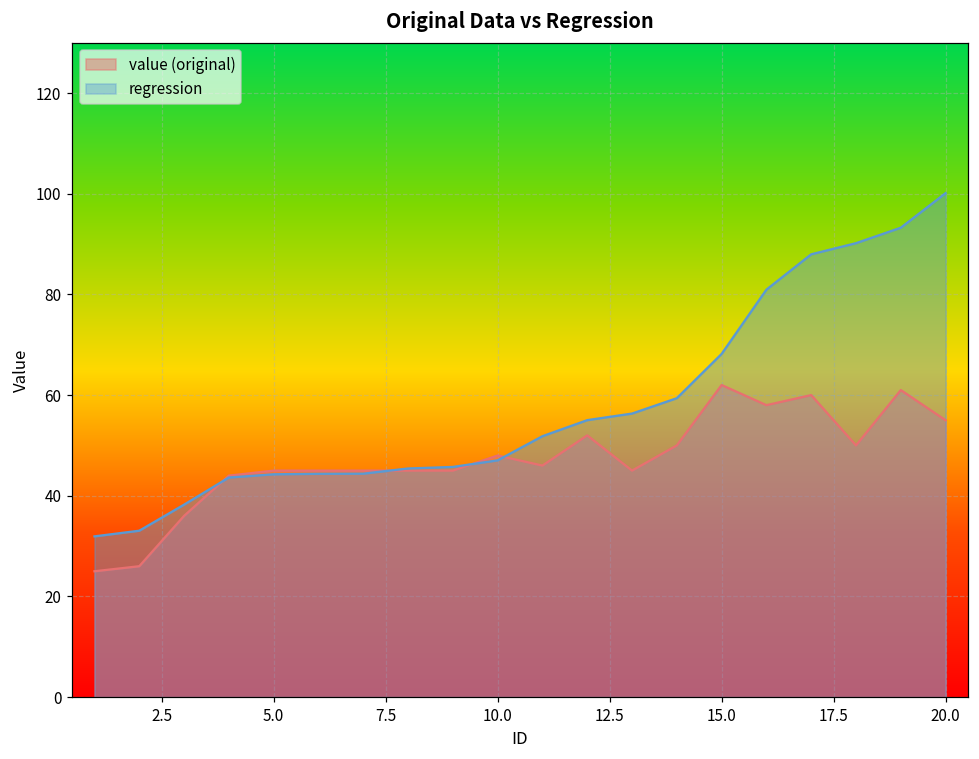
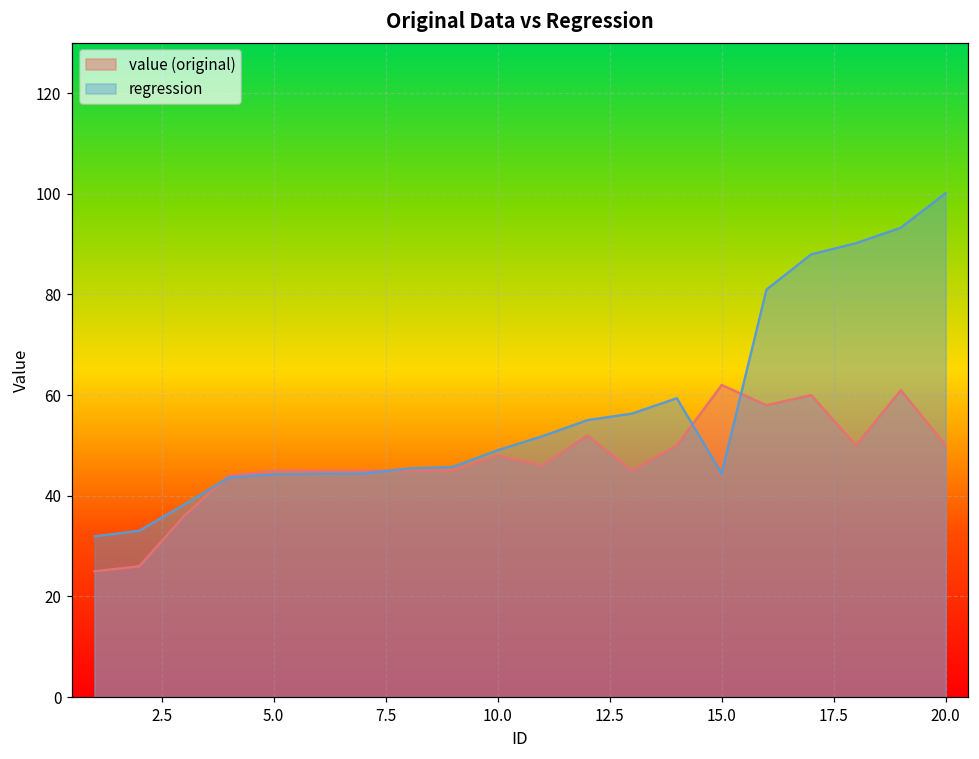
regression, 10.0: 47 -> 49
regression, 15.0: 68 -> 44
value (original), 20.0: 55 -> 50
